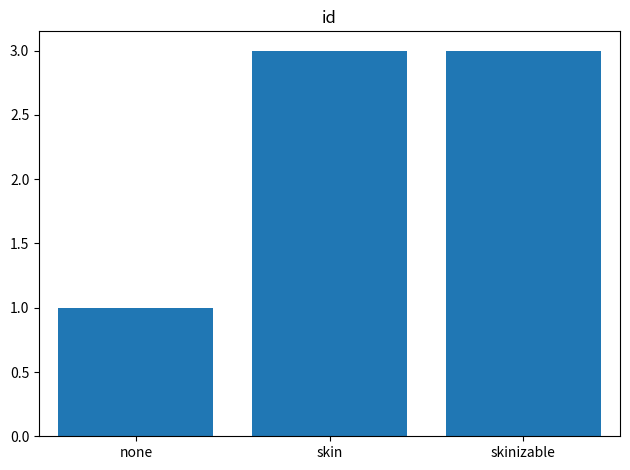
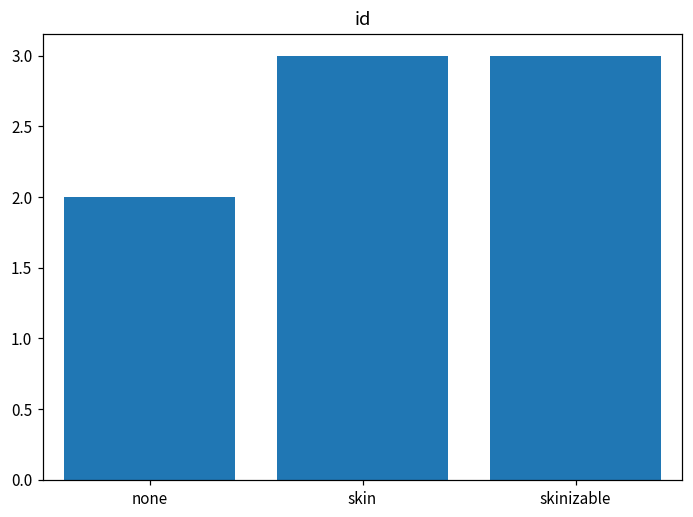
none: 1 -> 2
